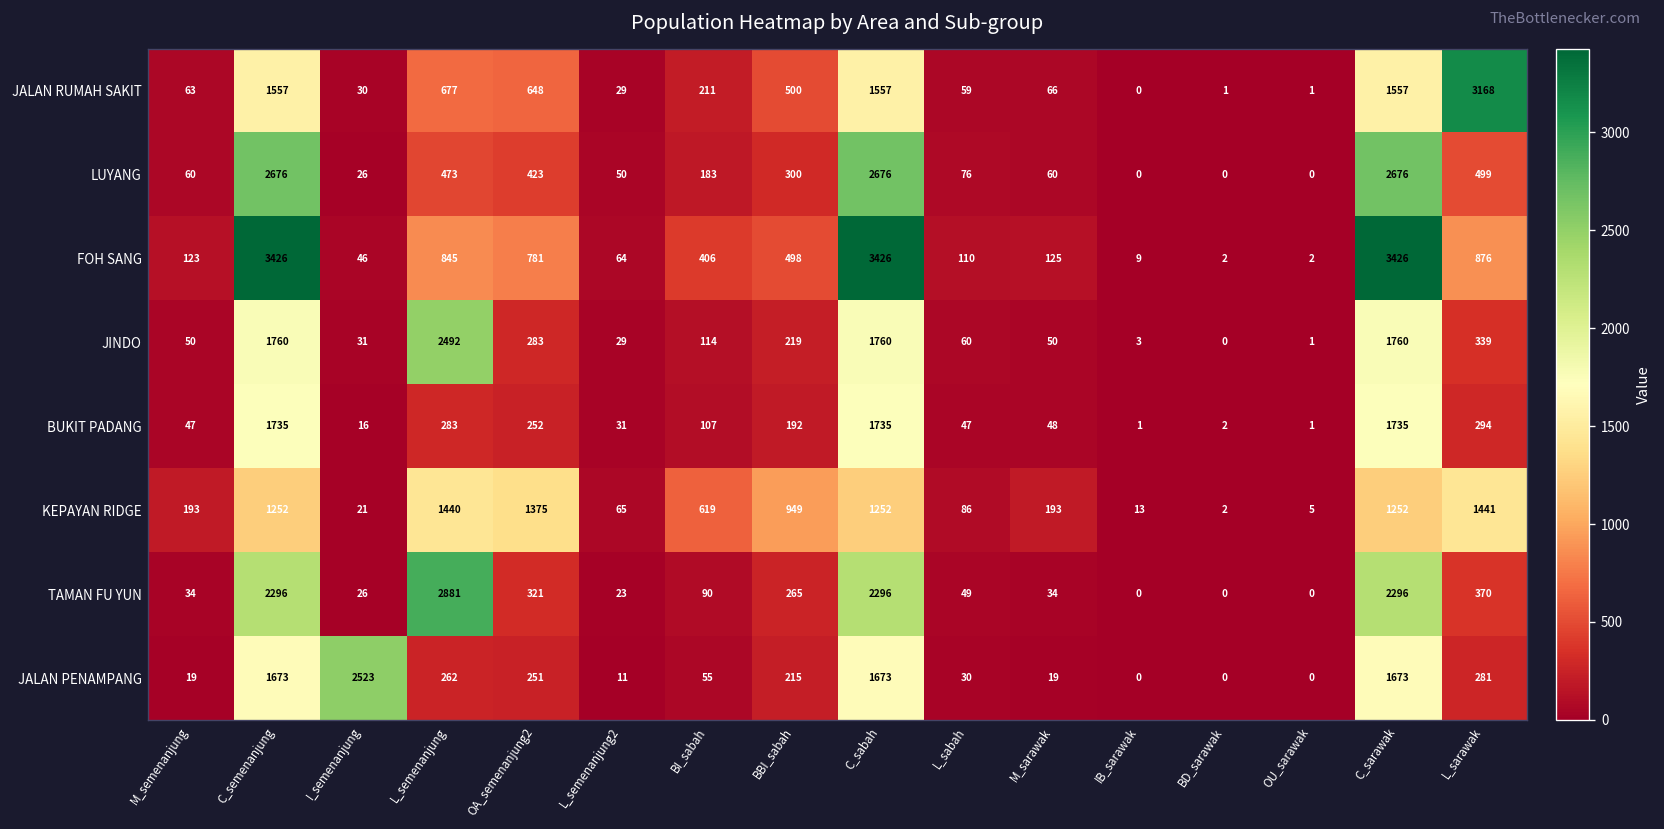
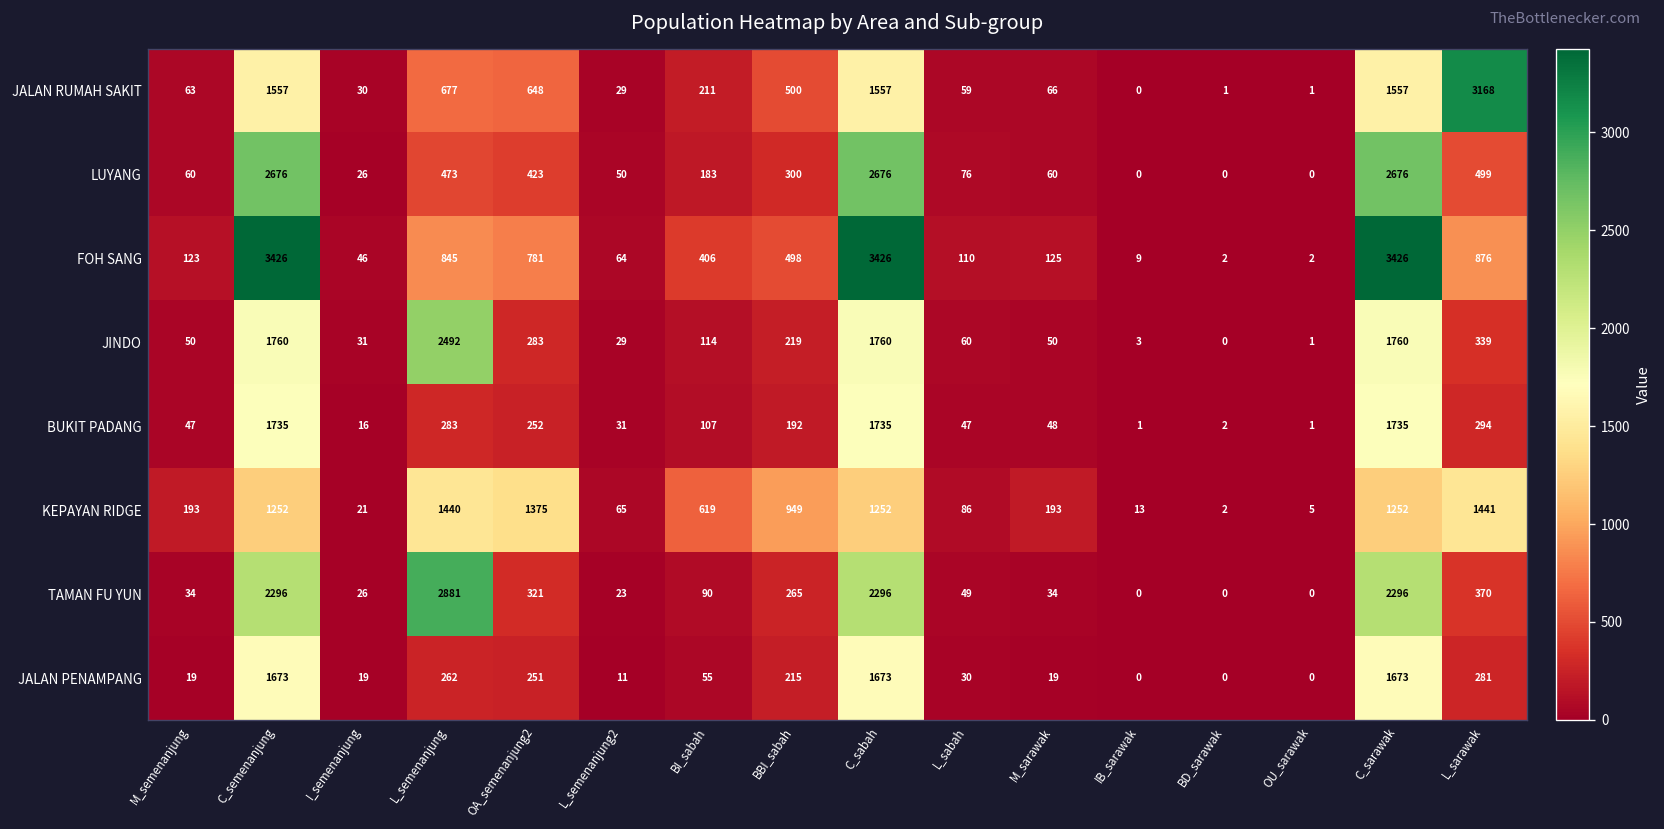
JALAN PENAMPANG, I_semenanjung: 2523 -> 19
